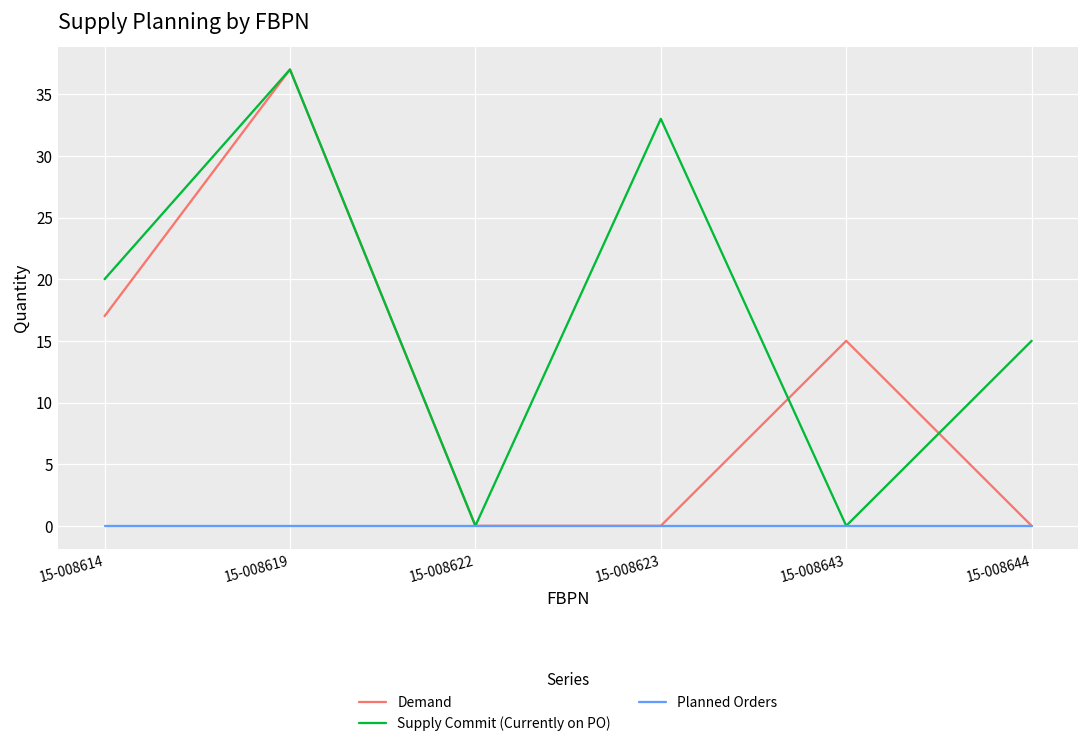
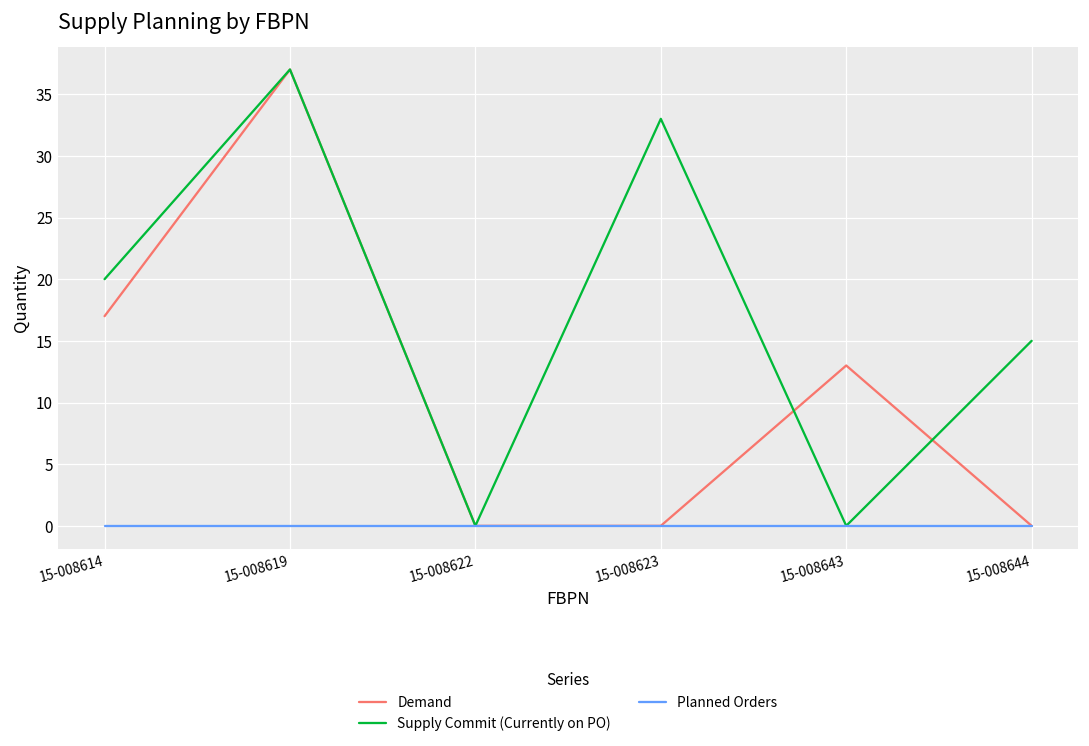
Demand, 15-008643: 15 -> 13
